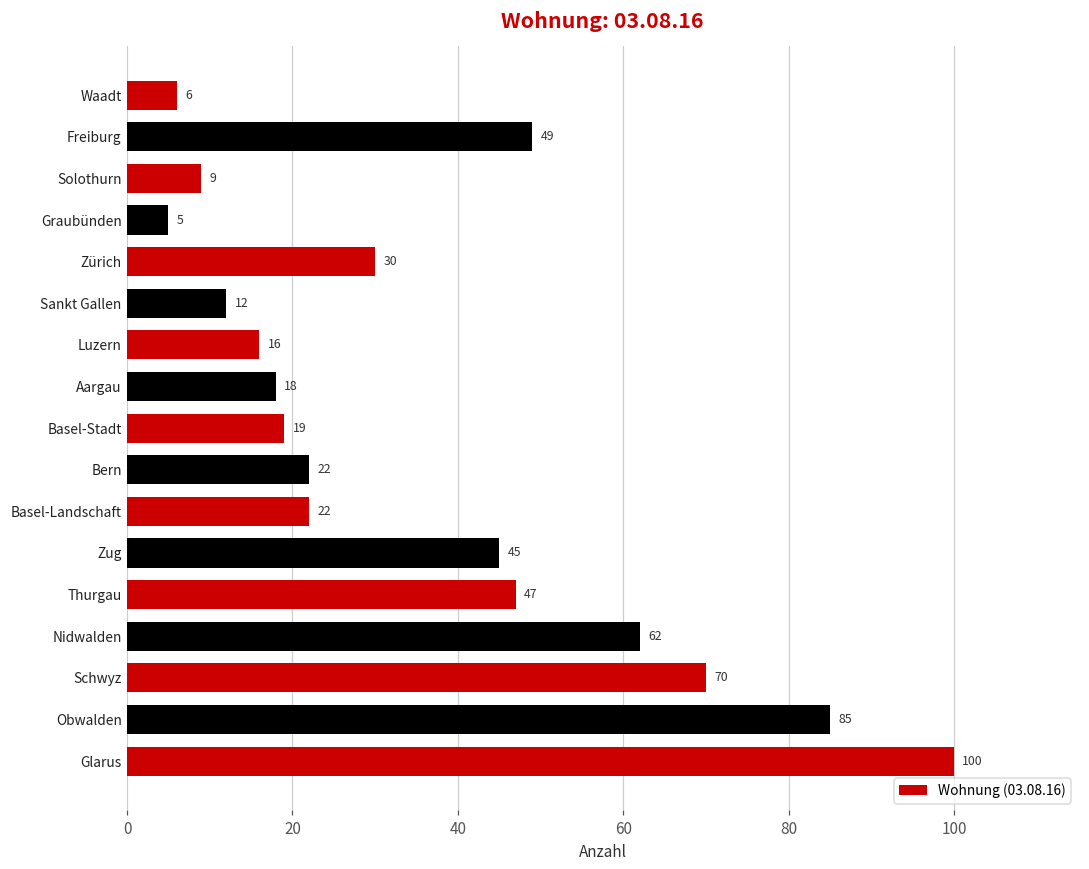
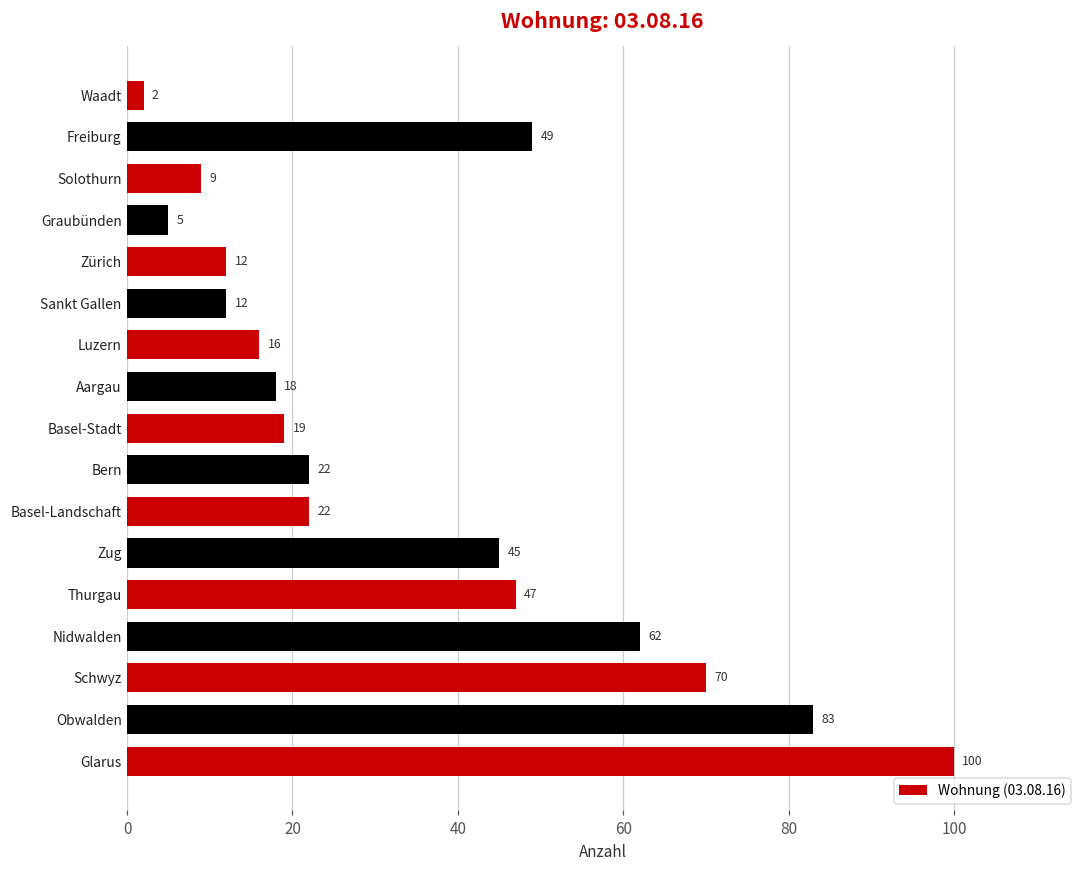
Waadt: 6 -> 2
Zürich: 30 -> 12
Obwalden: 85 -> 83
